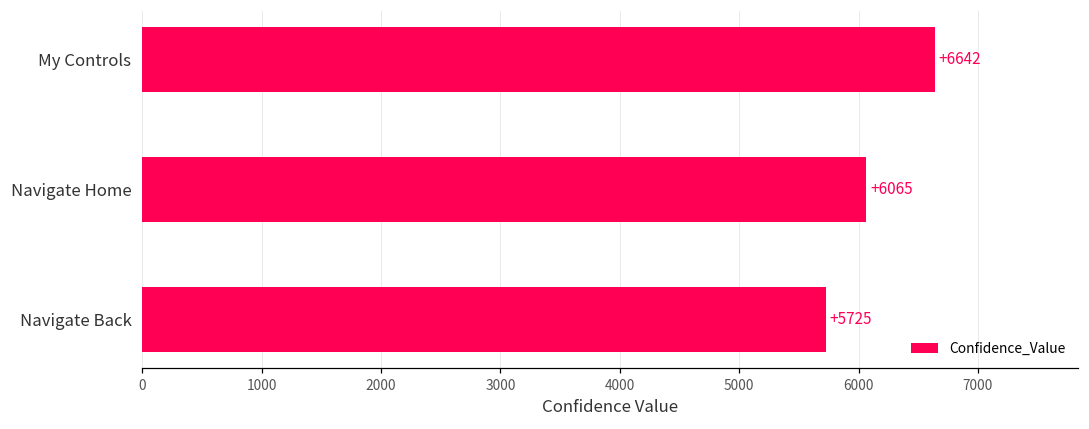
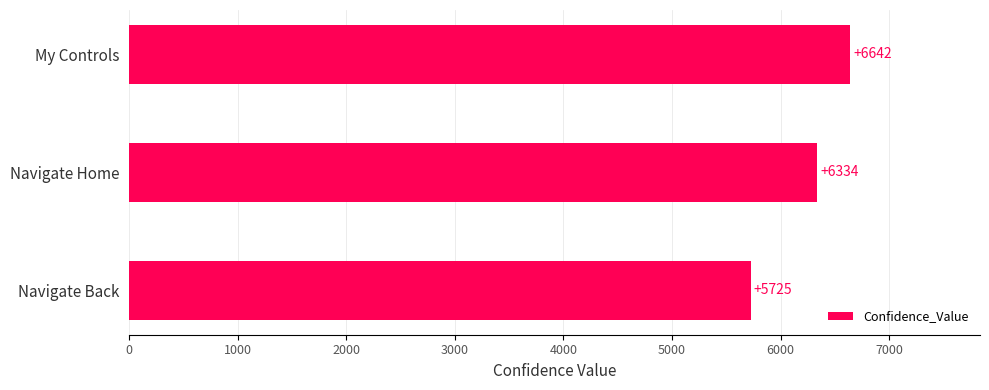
Navigate Home: +6065 -> +6334
